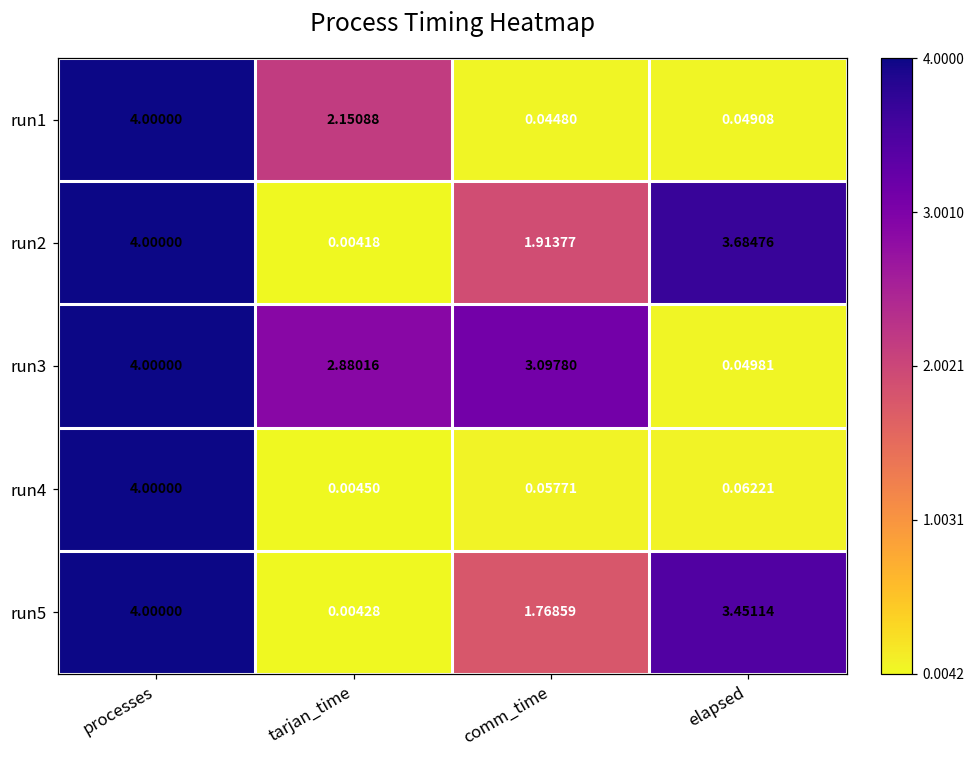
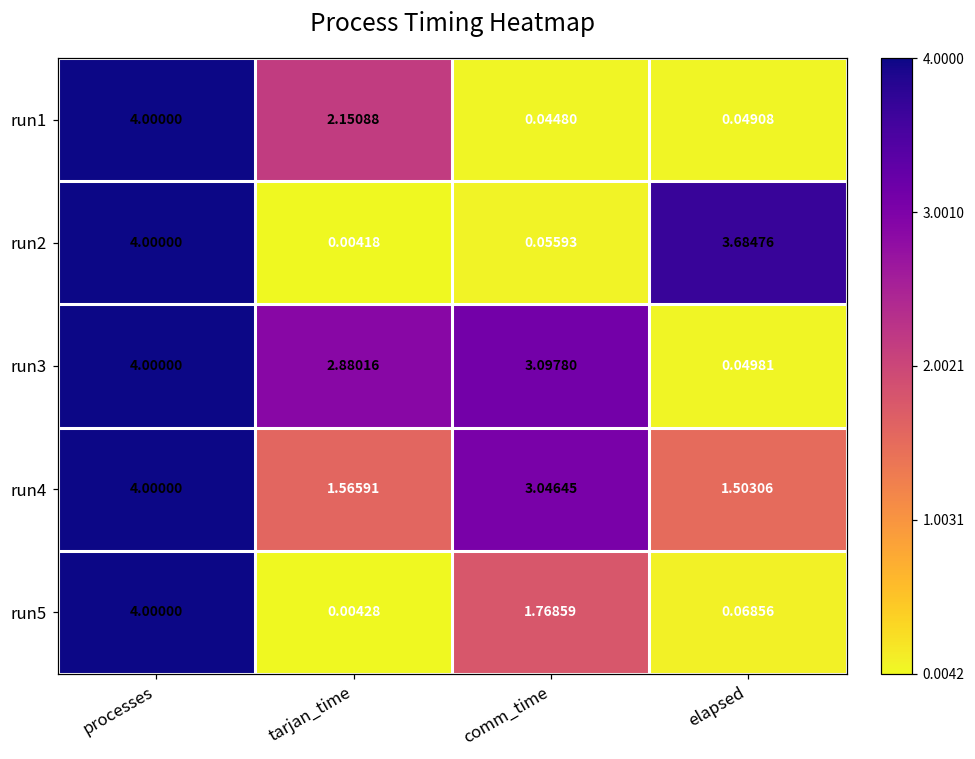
run2, comm_time: 1.91377 -> 0.05593
run4, tarjan_time: 0.00450 -> 1.56591
run4, comm_time: 0.05771 -> 3.04645
run4, elapsed: 0.06221 -> 1.50306
run5, elapsed: 3.45114 -> 0.06856
